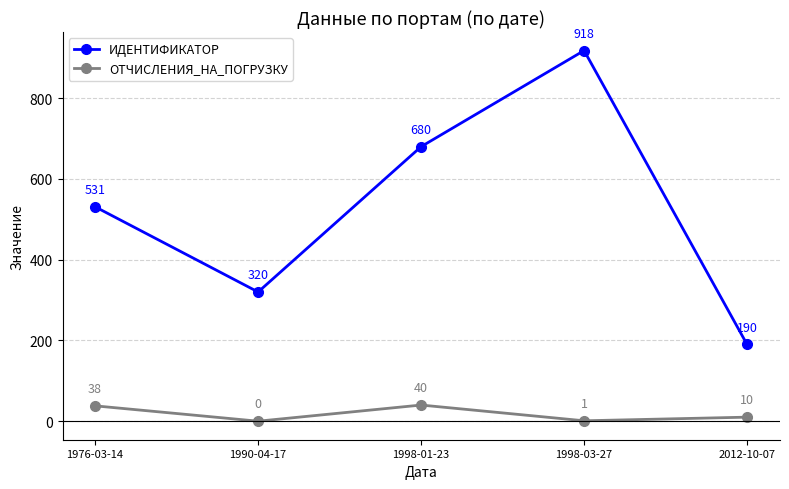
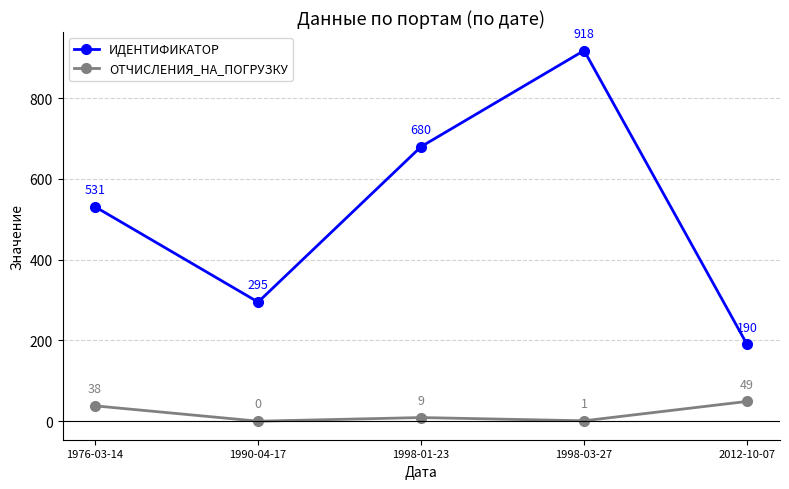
ИДЕНТИФИКАТОР, 1990-04-17: 320 -> 295
ОТЧИСЛЕНИЯ_НА_ПОГРУЗКУ, 1998-01-23: 40 -> 9
ОТЧИСЛЕНИЯ_НА_ПОГРУЗКУ, 2012-10-07: 10 -> 49
